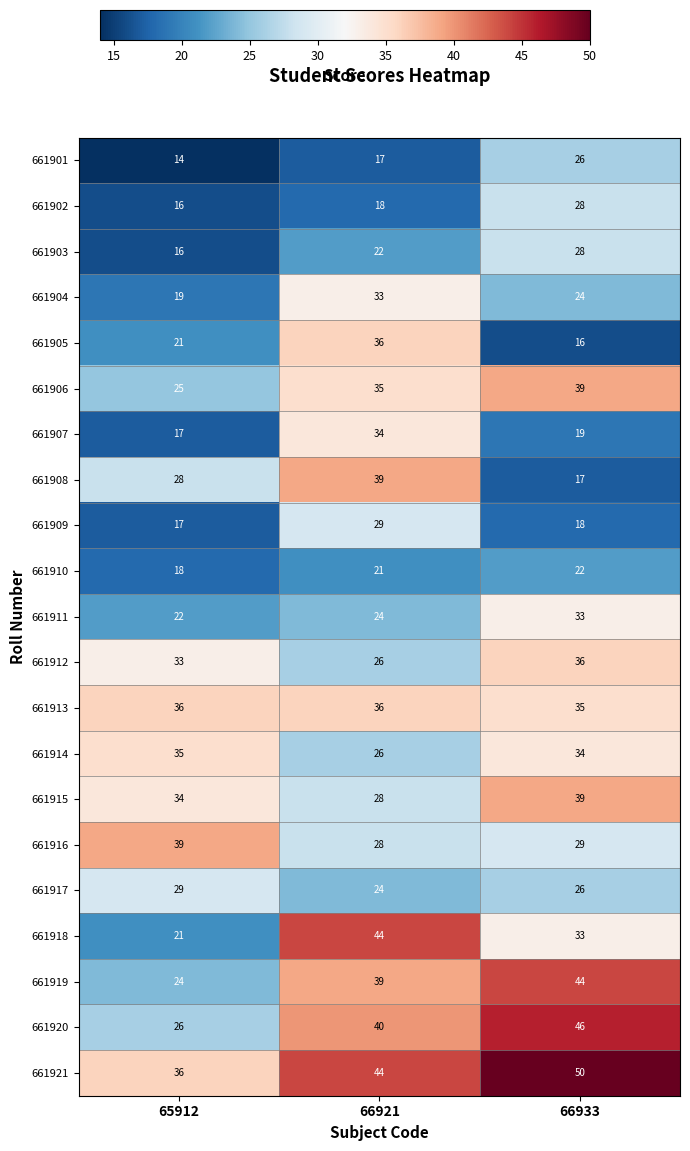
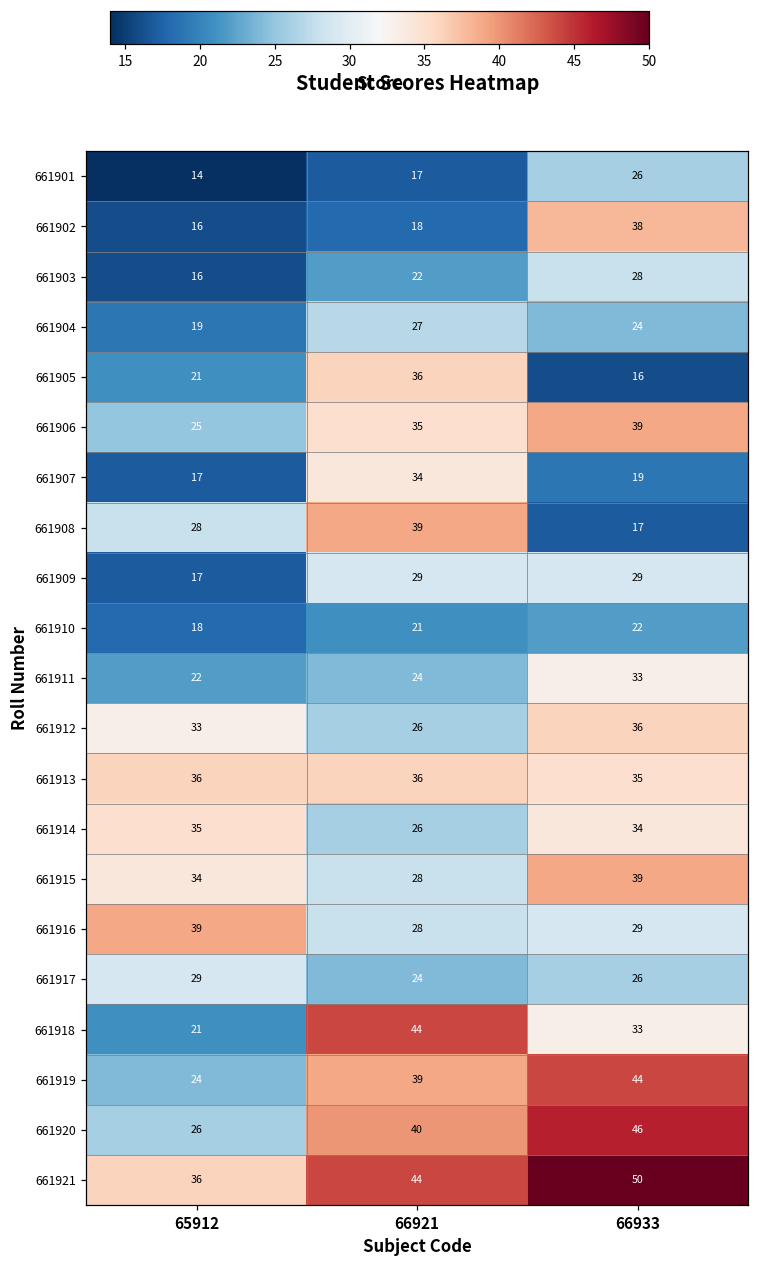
661902, 66933: 28 -> 38
661904, 66921: 33 -> 27
661909, 66933: 18 -> 29
